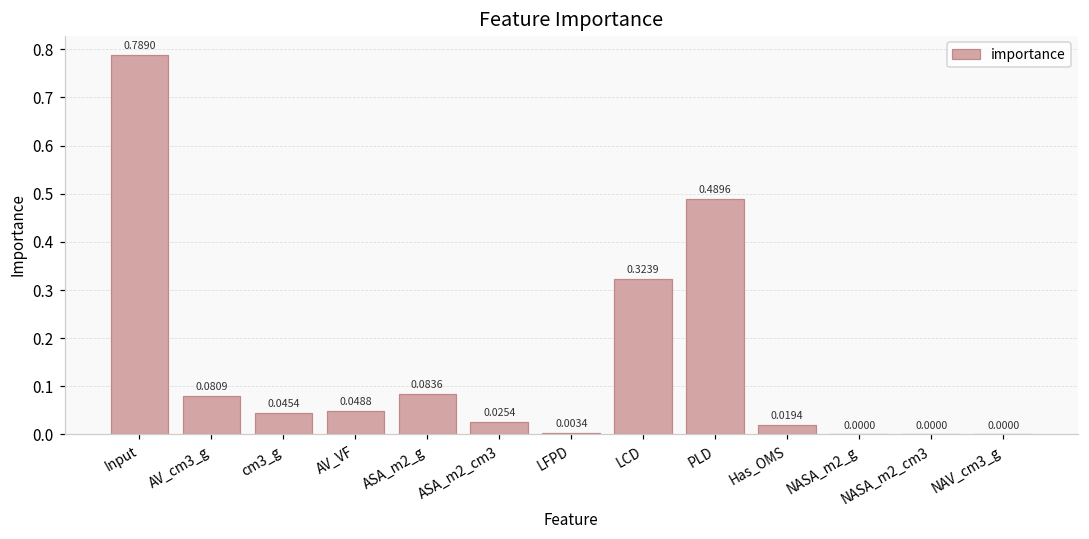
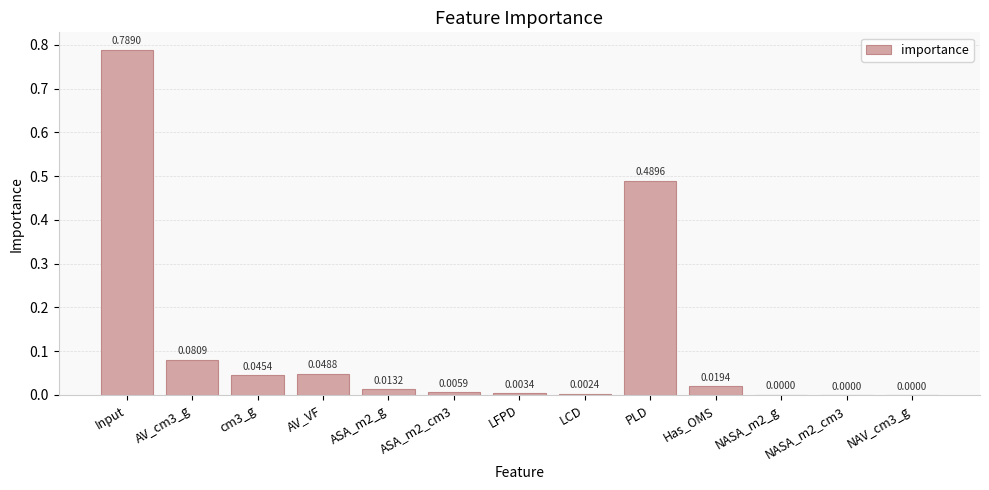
ASA_m2_g: 0.0836 -> 0.0132
ASA_m2_cm3: 0.0254 -> 0.0059
LCD: 0.3239 -> 0.0024
